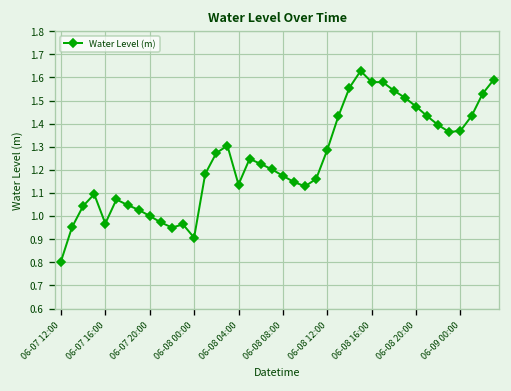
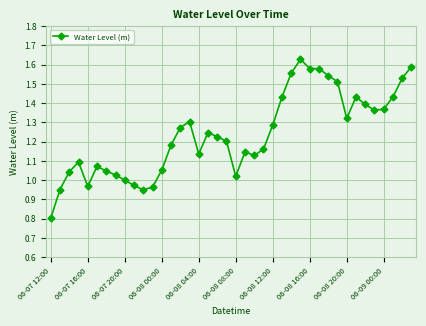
06-08 00:00: 0.91 -> 1.05
06-08 08:00: 1.17 -> 1.02
06-08 20:00: 1.47 -> 1.32
